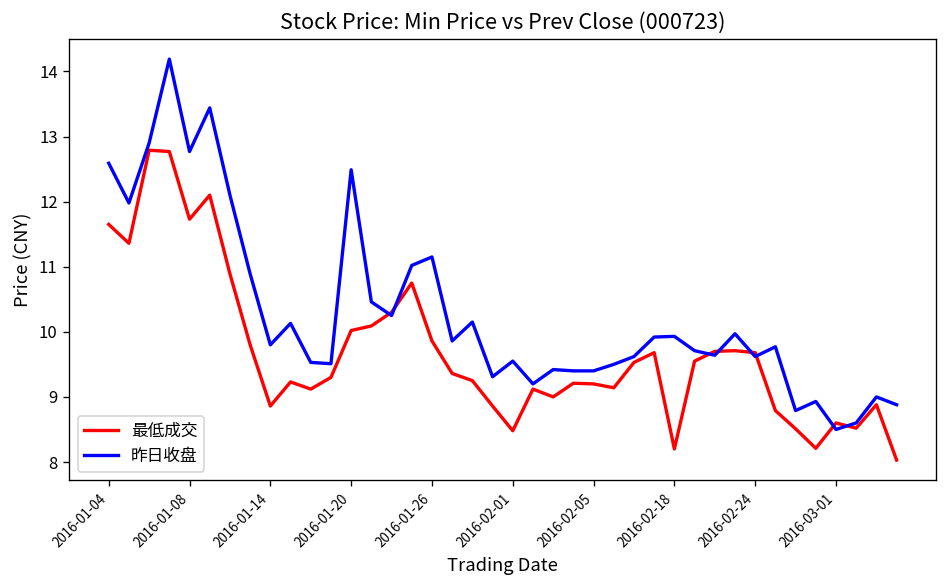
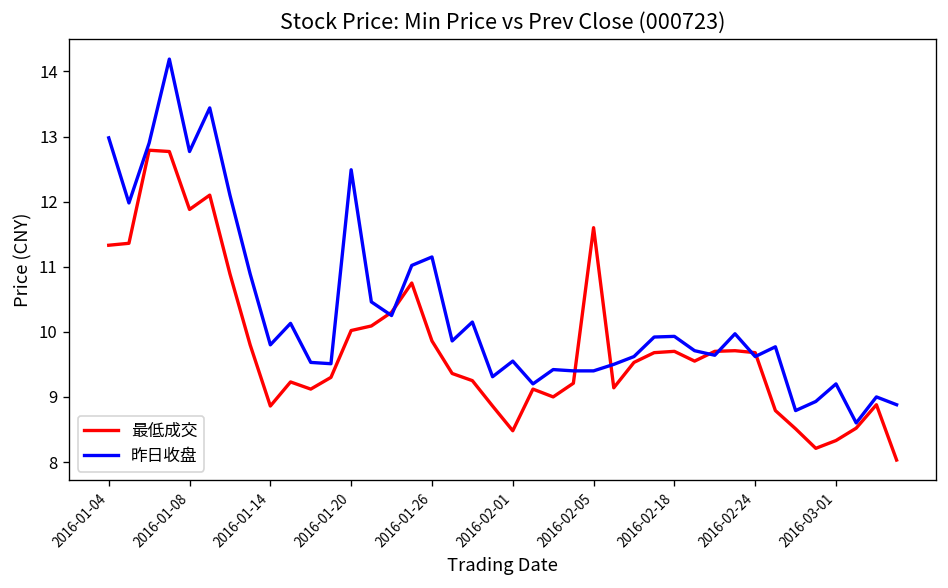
最低成交, 2016-01-04: 11.7 -> 11.3
昨日收盘, 2016-01-04: 12.6 -> 13.0
最低成交, 2016-01-08: 11.7 -> 11.9
最低成交, 2016-02-05: 9.2 -> 11.6
最低成交, 2016-02-18: 8.2 -> 9.7
最低成交, 2016-03-01: 8.6 -> 8.3
昨日收盘, 2016-03-01: 8.5 -> 9.2
